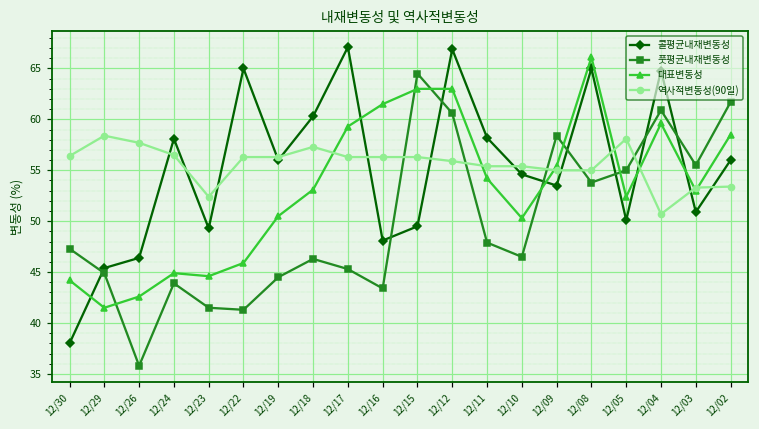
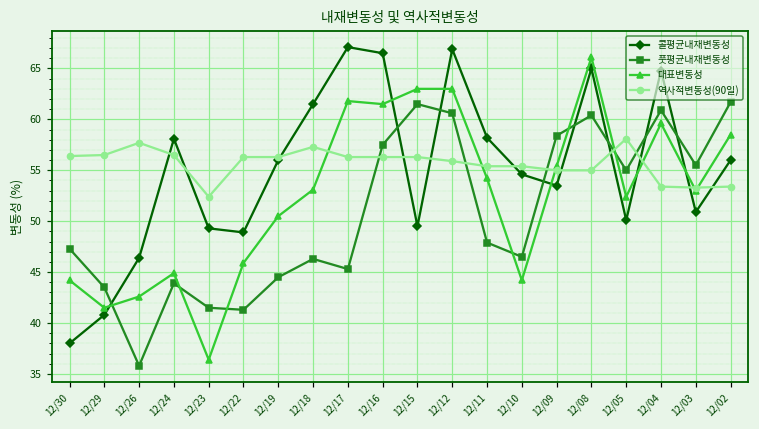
콜평균내재변동성, 12/29: 45 -> 41
풋평균내재변동성, 12/29: 45 -> 44
역사적변동성(90일), 12/29: 58 -> 57
대표변동성, 12/23: 45 -> 36
콜평균내재변동성, 12/22: 65 -> 49
콜평균내재변동성, 12/18: 60 -> 62
대표변동성, 12/17: 59 -> 62
콜평균내재변동성, 12/16: 48 -> 67
풋평균내재변동성, 12/16: 43 -> 58
풋평균내재변동성, 12/15: 65 -> 62
대표변동성, 12/10: 50 -> 44
풋평균내재변동성, 12/08: 54 -> 60
역사적변동성(90일), 12/04: 51 -> 53
